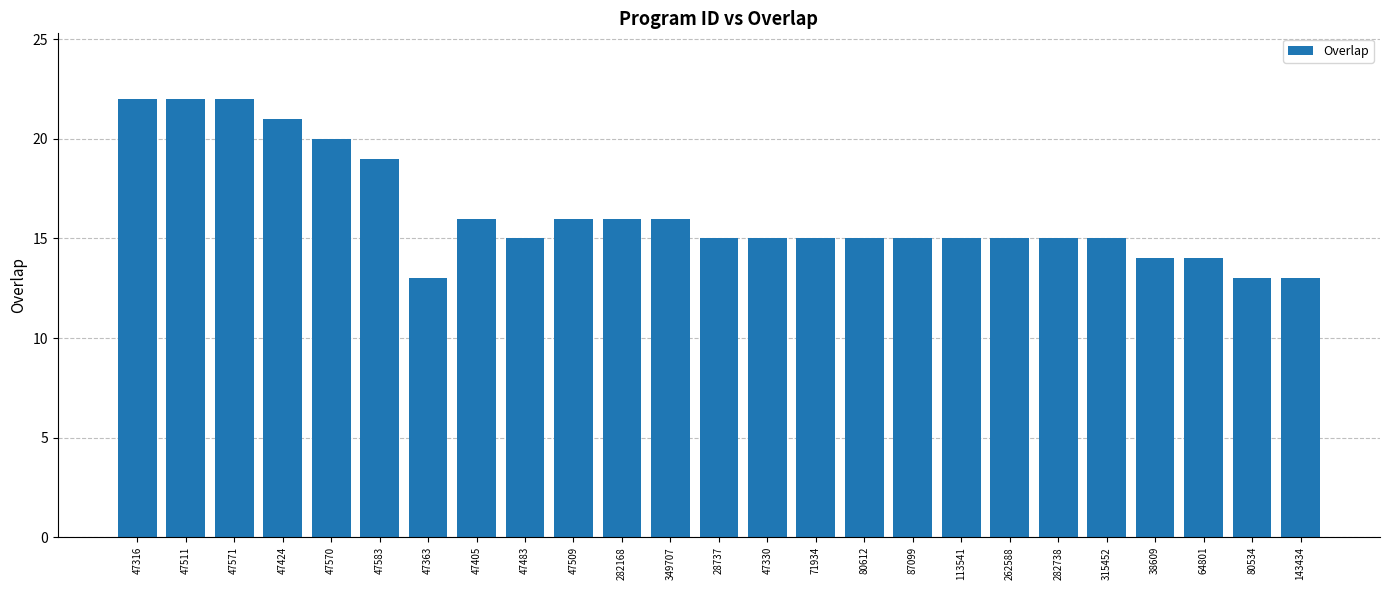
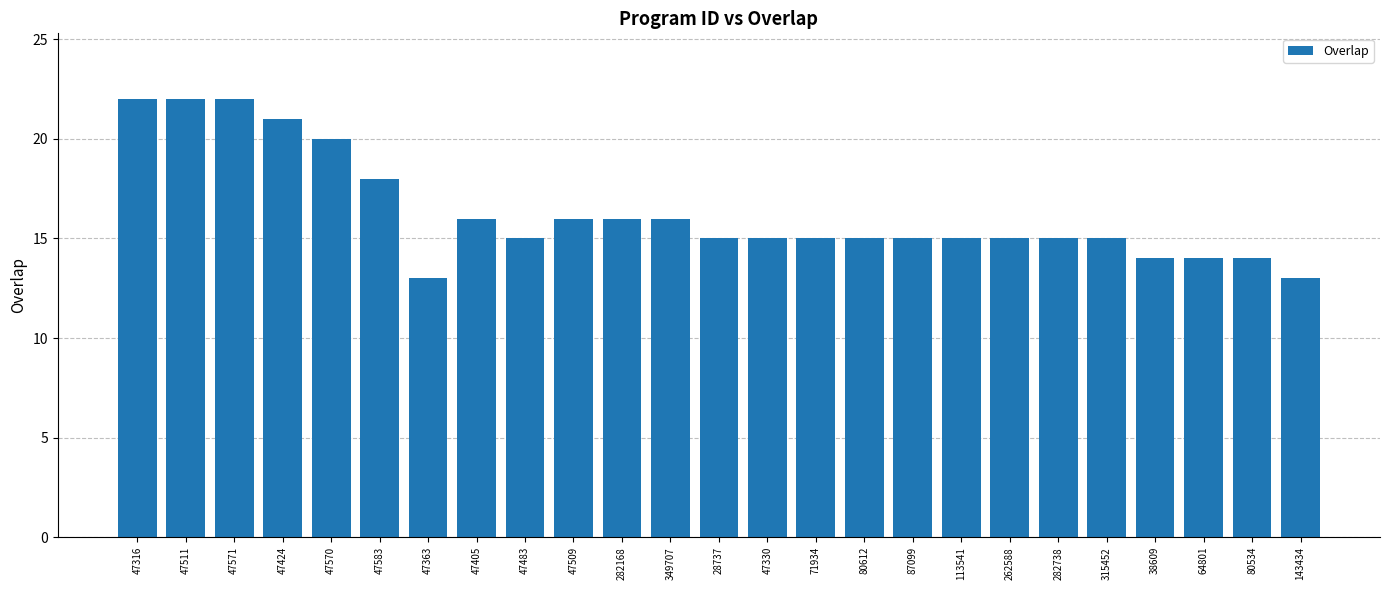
47583: 19 -> 18
80534: 13 -> 14
